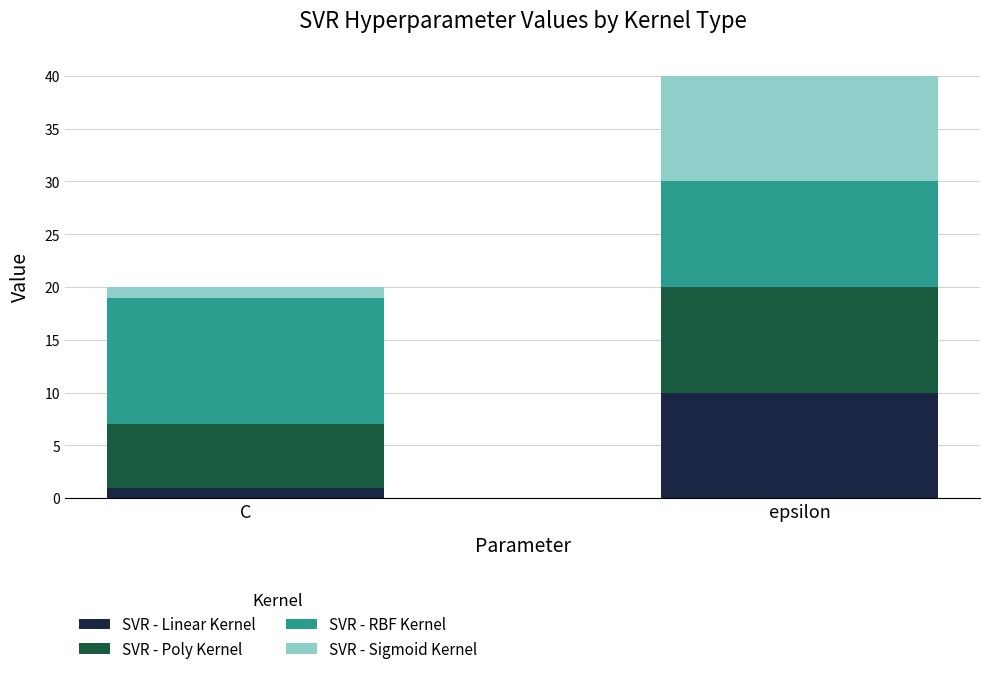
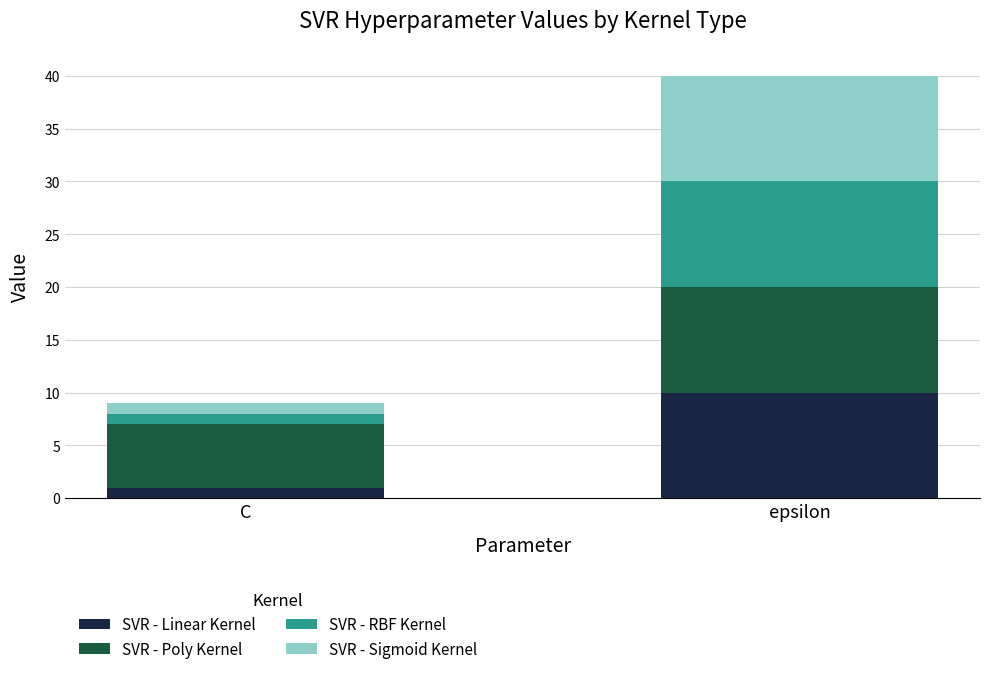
SVR - RBF Kernel, C: 12 -> 1
